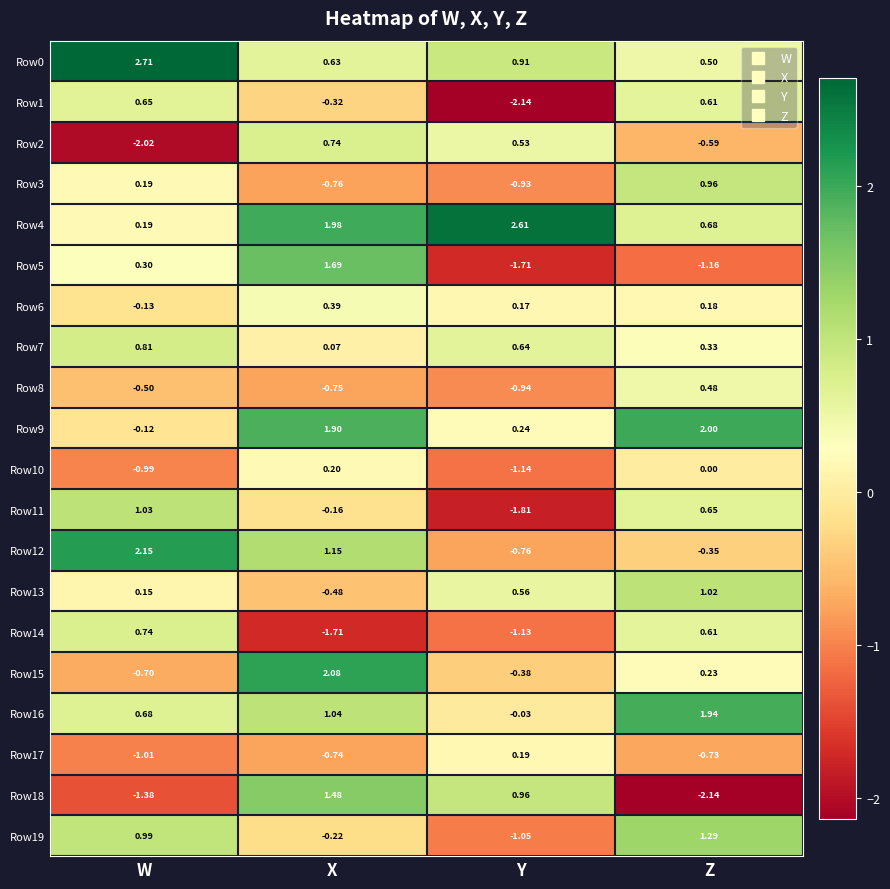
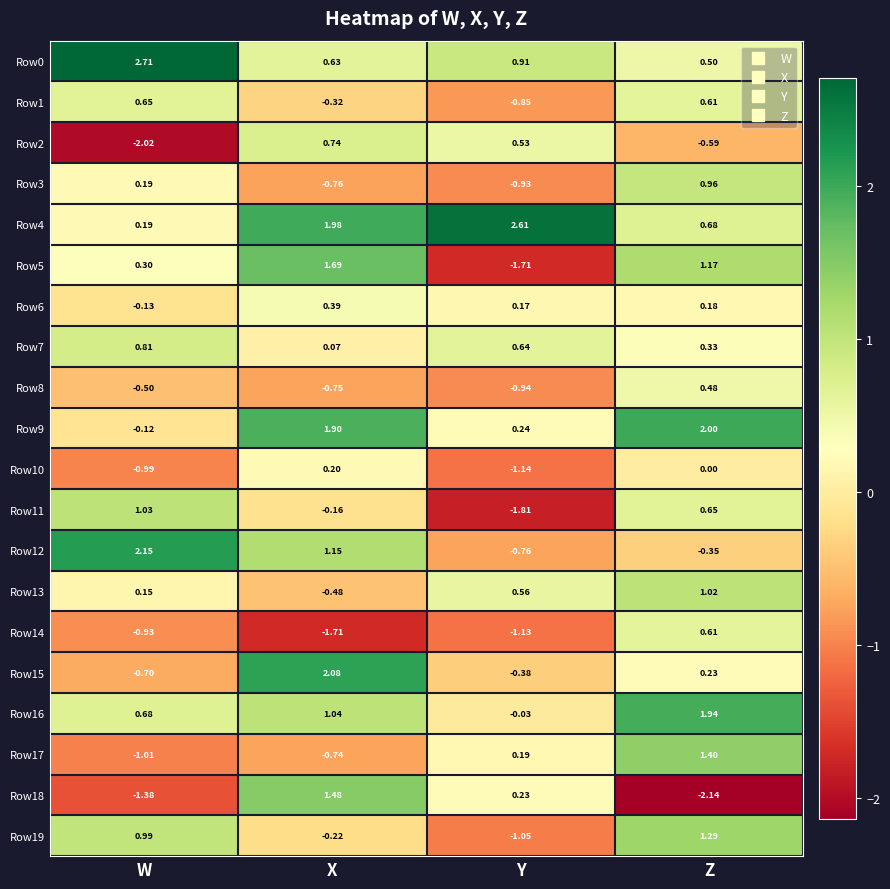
Row1, Y: -2.14 -> -0.85
Row5, Z: -1.16 -> 1.17
Row14, W: 0.74 -> -0.93
Row17, Z: -0.73 -> 1.40
Row18, Y: 0.96 -> 0.23
